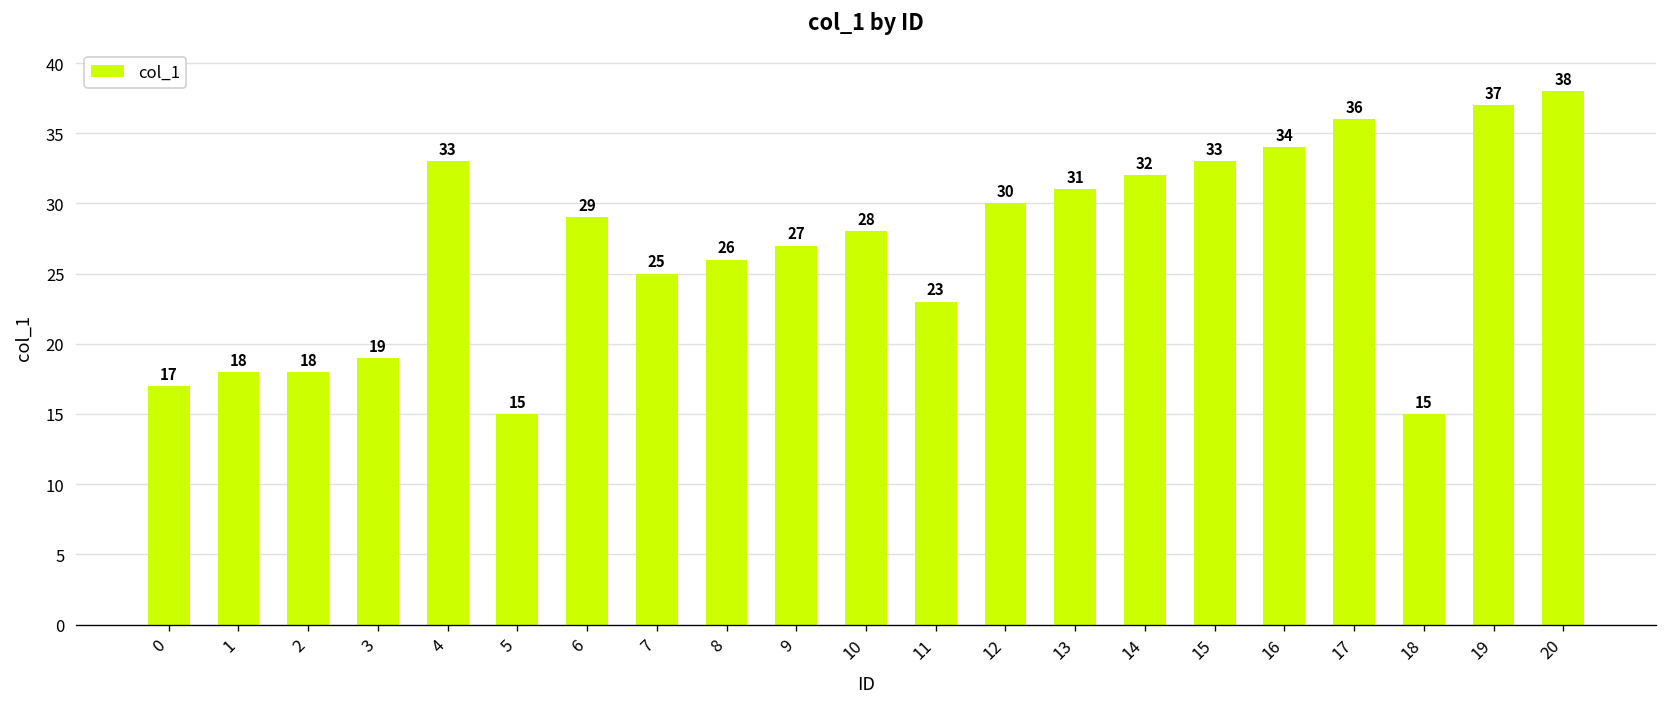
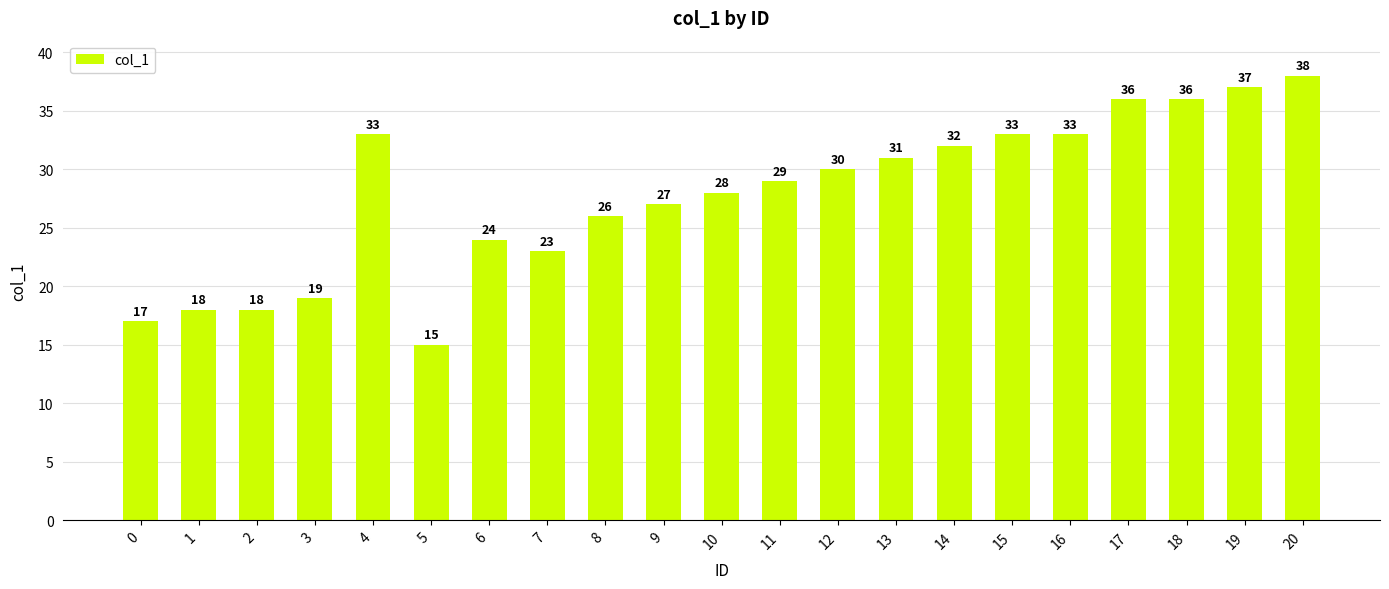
6: 29 -> 24
7: 25 -> 23
11: 23 -> 29
16: 34 -> 33
18: 15 -> 36
